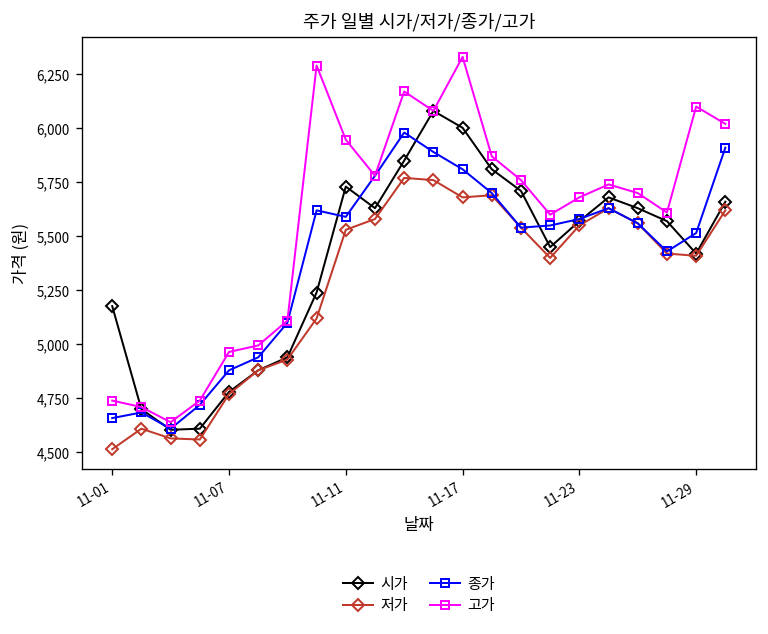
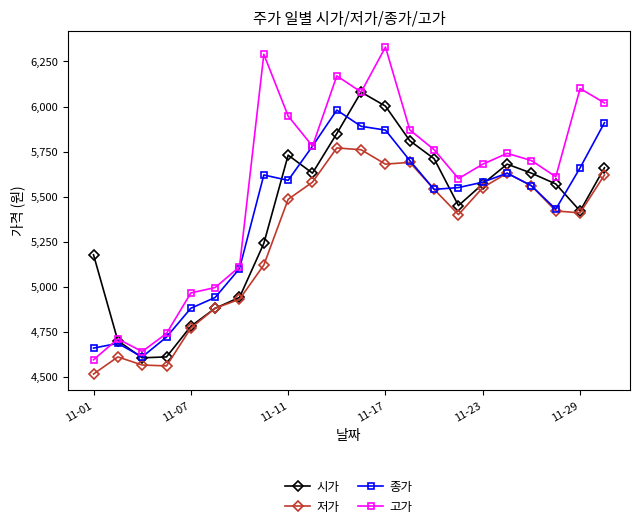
고가, 11-01: 4,740 -> 4,590
저가, 11-11: 5,530 -> 5,490
종가, 11-17: 5,810 -> 5,870
종가, 11-29: 5,520 -> 5,660
